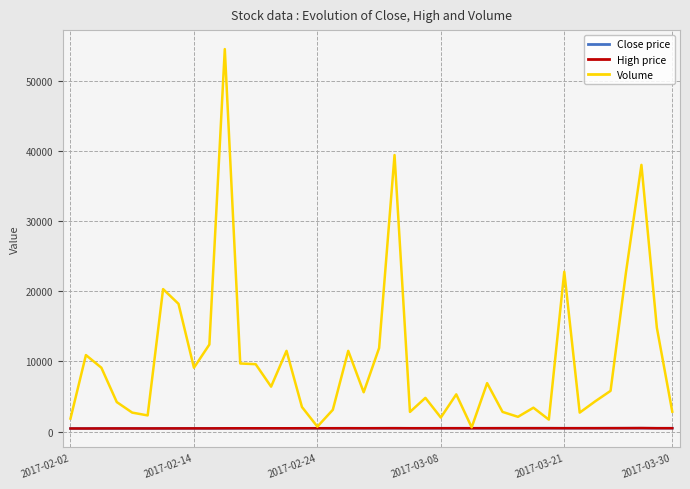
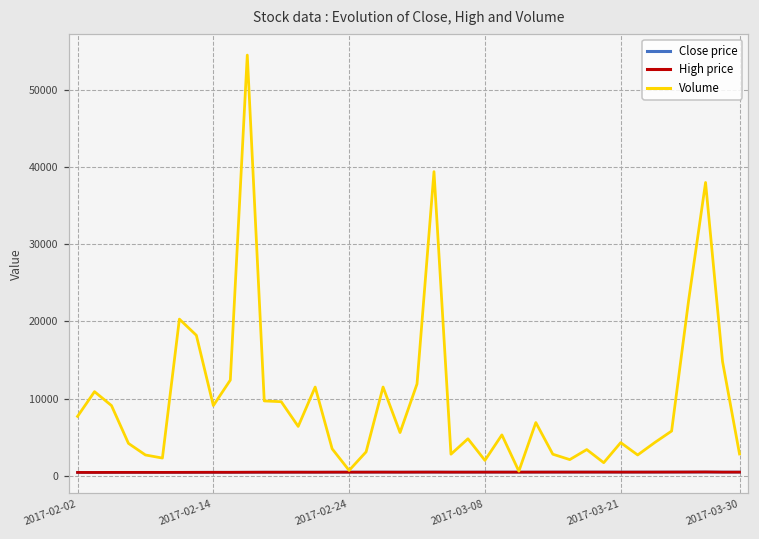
Volume, 2017-02-02: 2000 -> 8000
Volume, 2017-03-21: 23000 -> 4000
